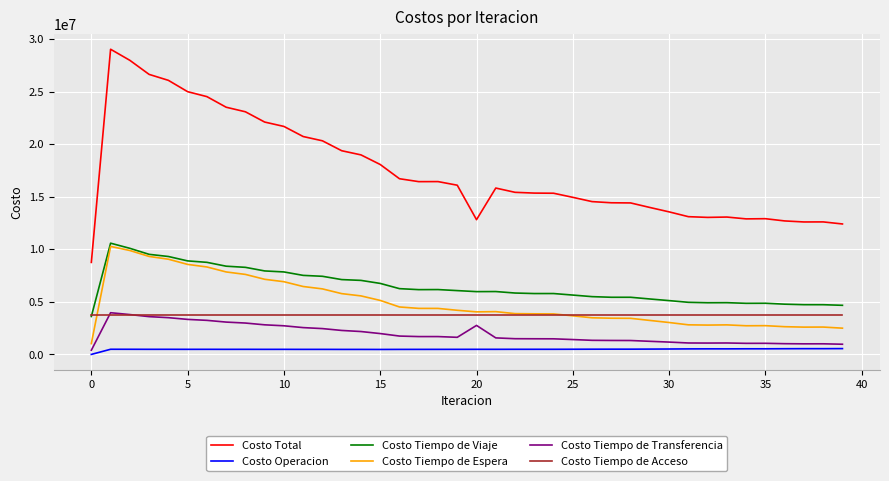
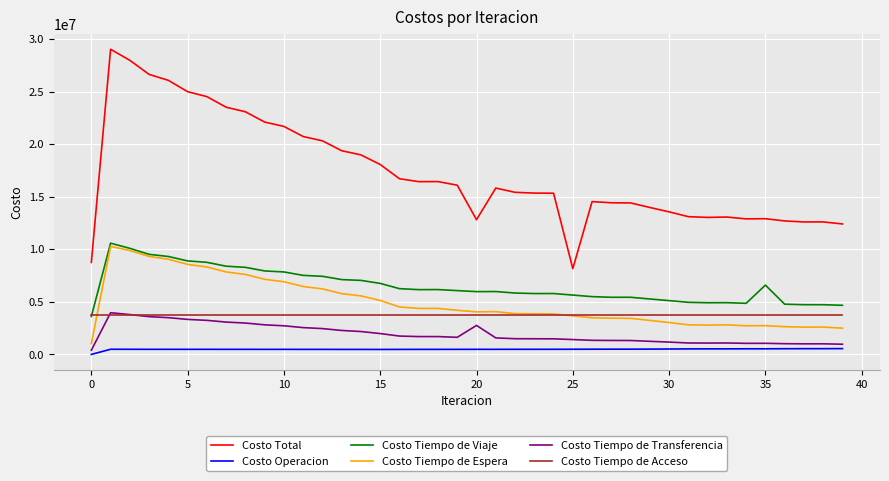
Costo Total, 25: 15000000 -> 8200000
Costo Tiempo de Viaje, 35: 4900000 -> 6600000
